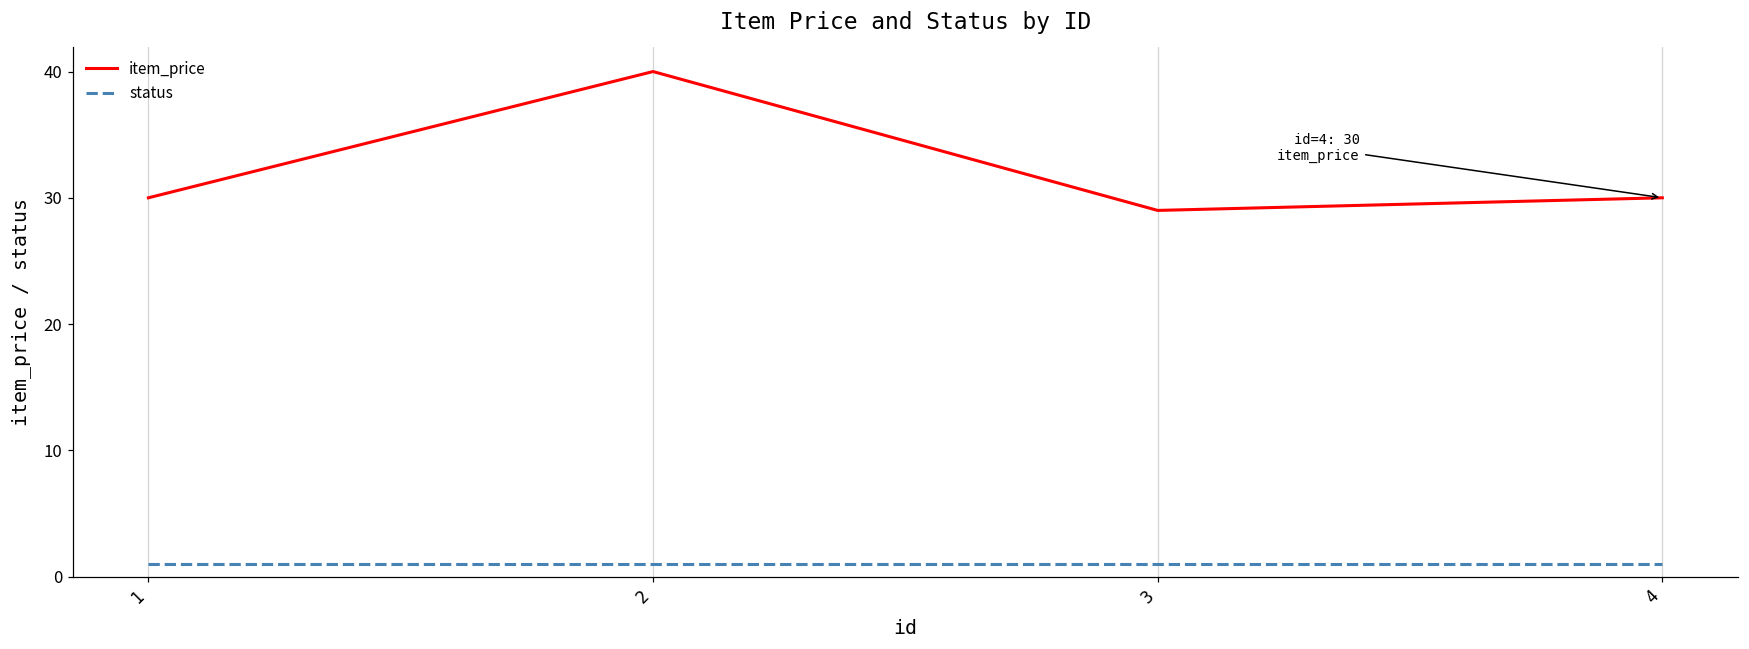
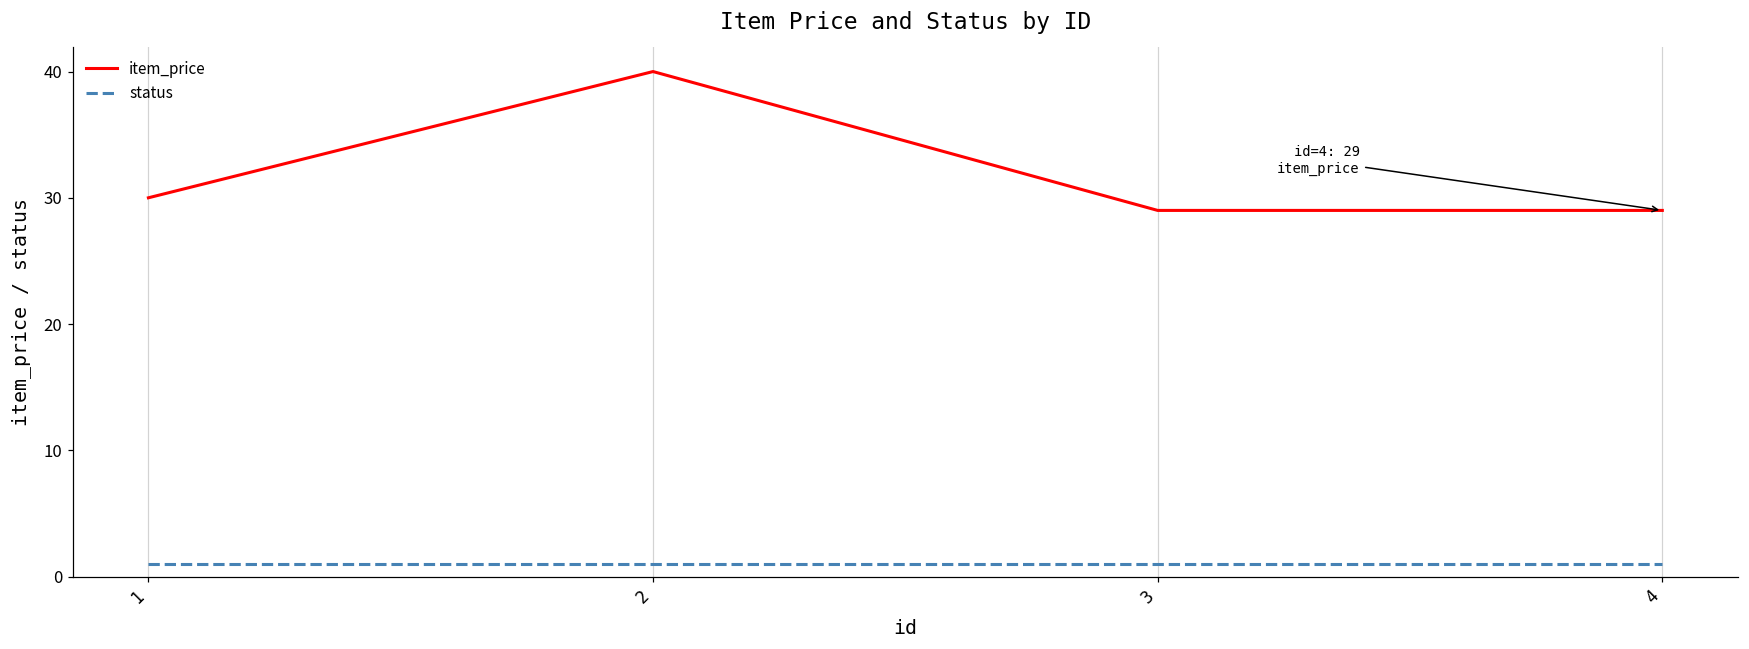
item_price, 4: 30 -> 29
